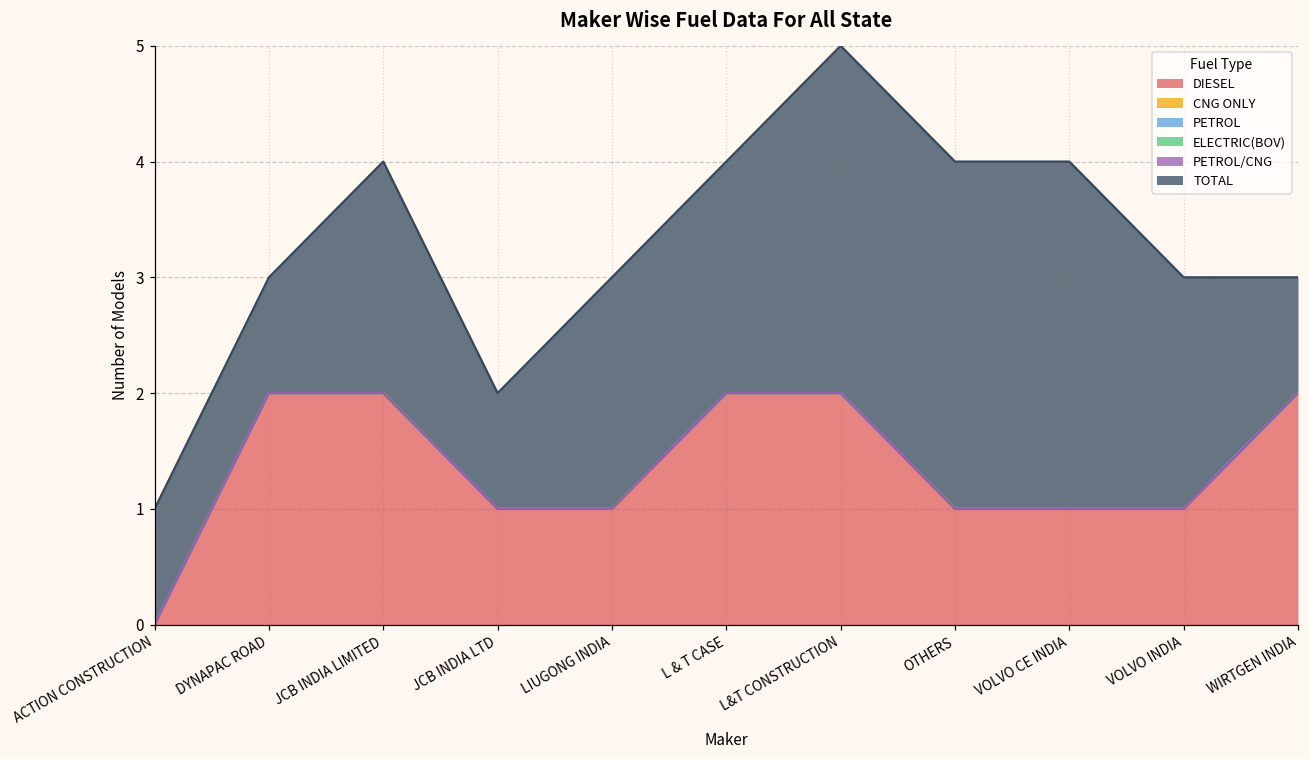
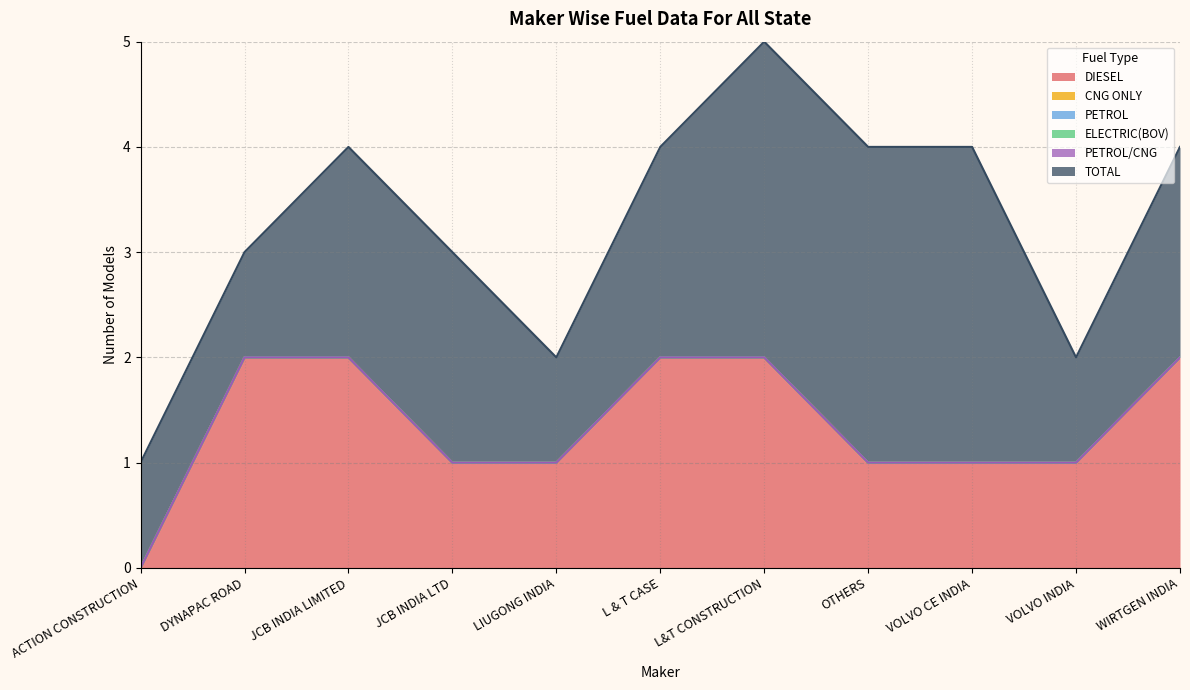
TOTAL, JCB INDIA LTD: 1 -> 2
TOTAL, LIUGONG INDIA: 2 -> 1
TOTAL, VOLVO INDIA: 2 -> 1
TOTAL, WIRTGEN INDIA: 1 -> 2
